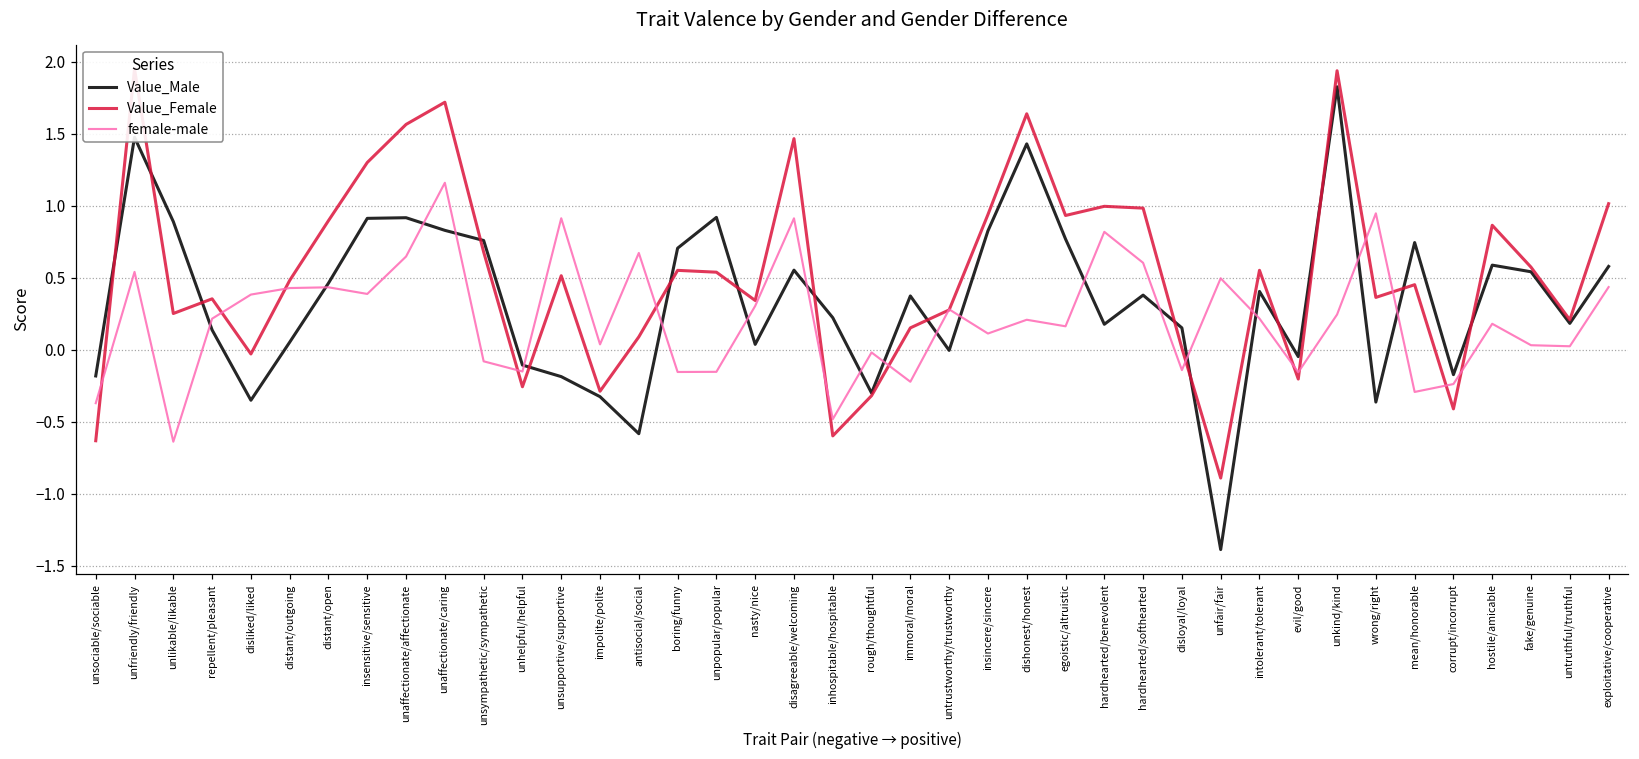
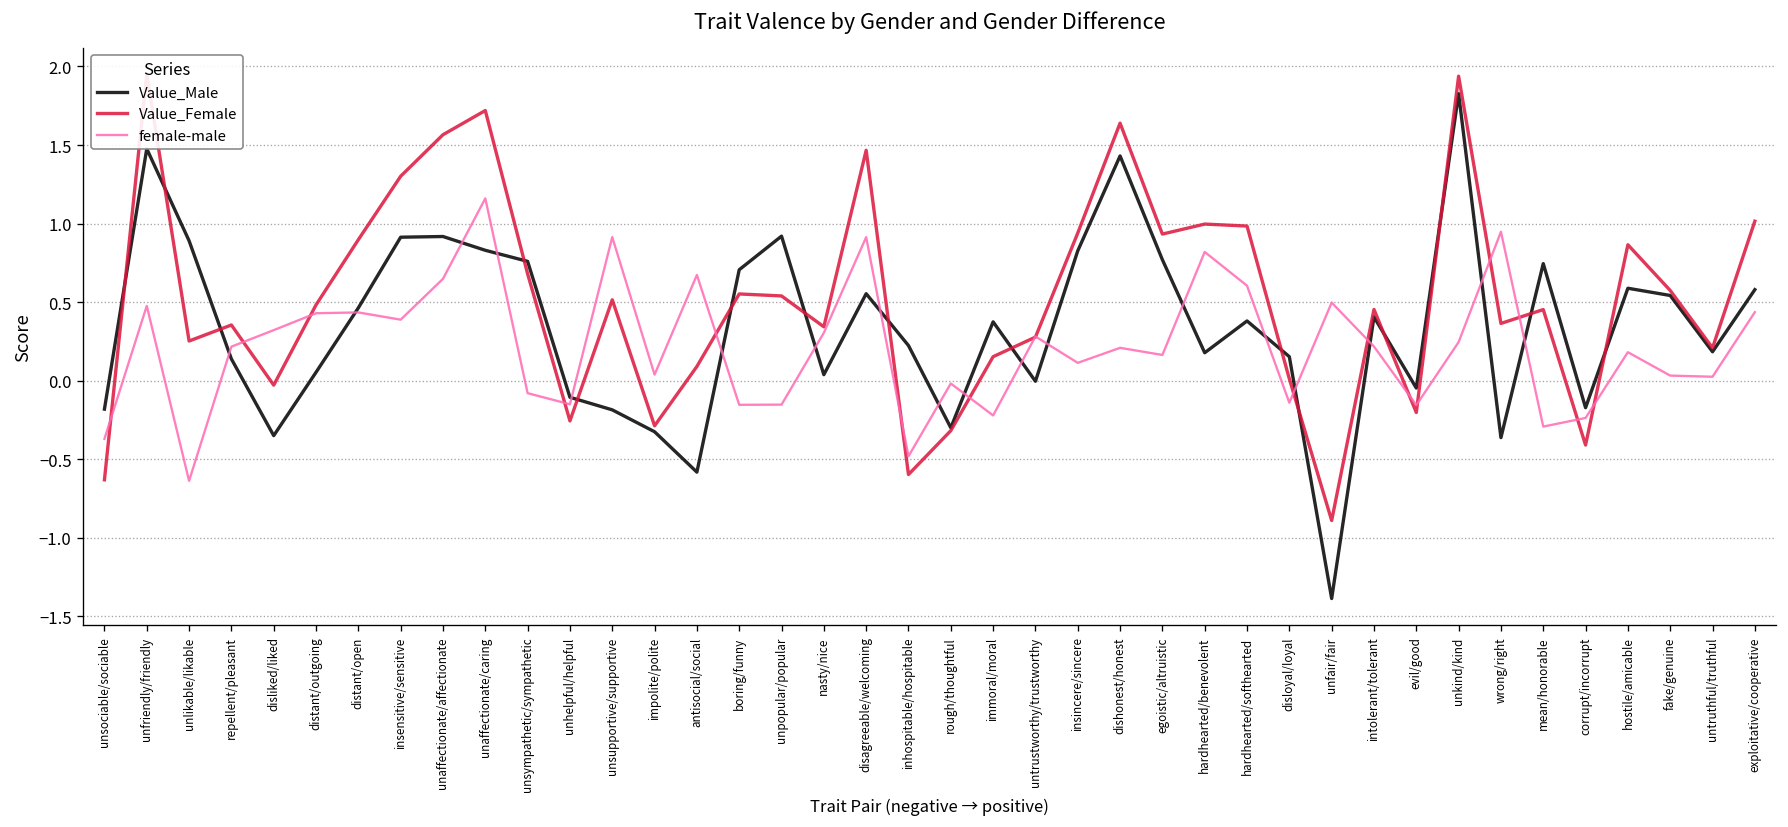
female-male, unfriendly/friendly: 0.54 -> 0.48
female-male, disliked/liked: 0.38 -> 0.32
Value_Female, intolerant/tolerant: 0.55 -> 0.45
